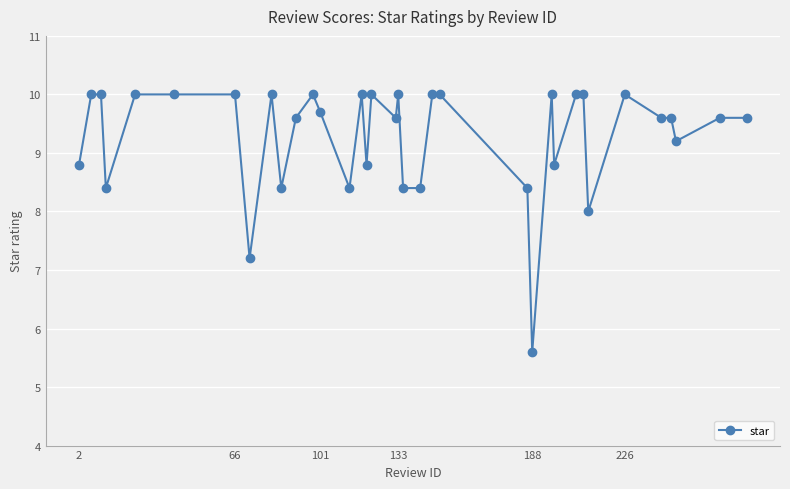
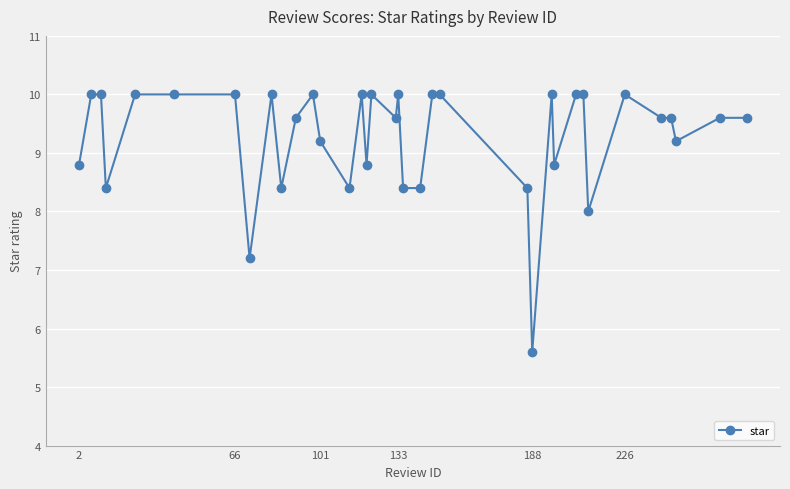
101: 9.7 -> 9.2
